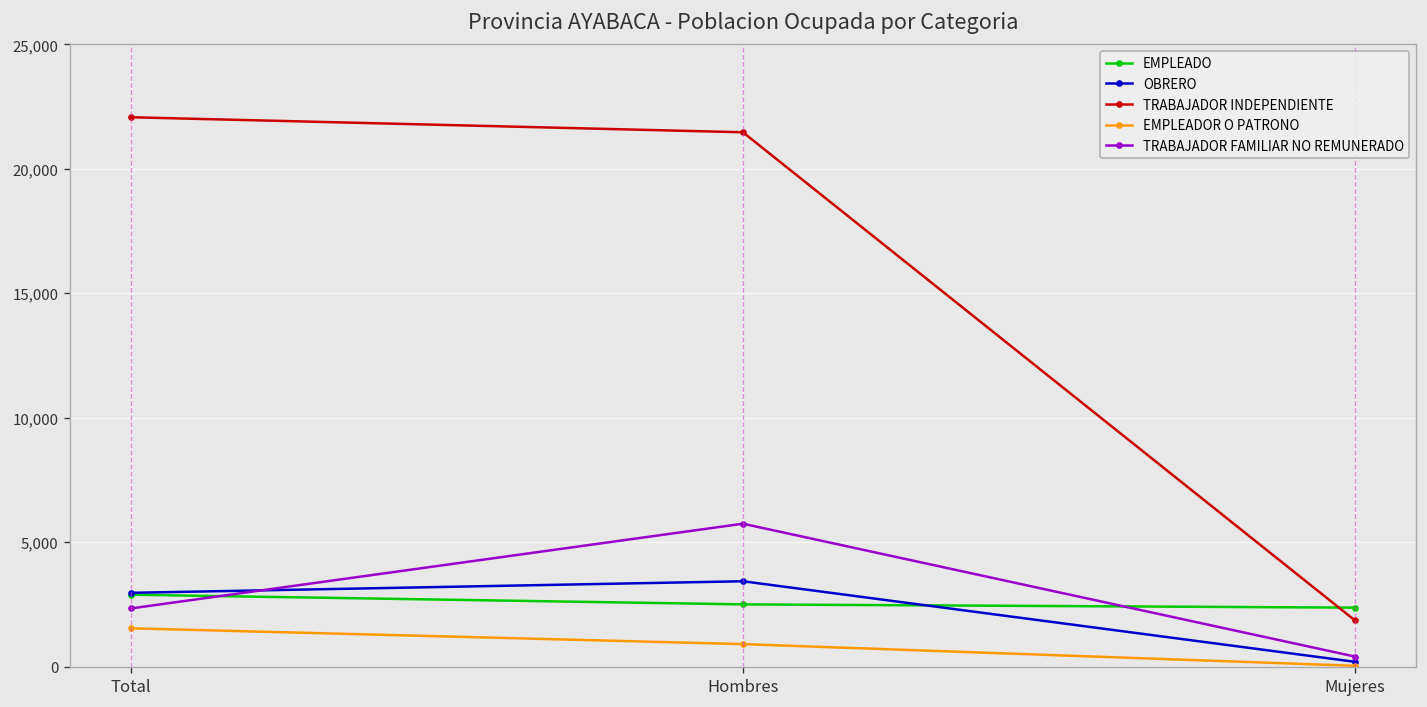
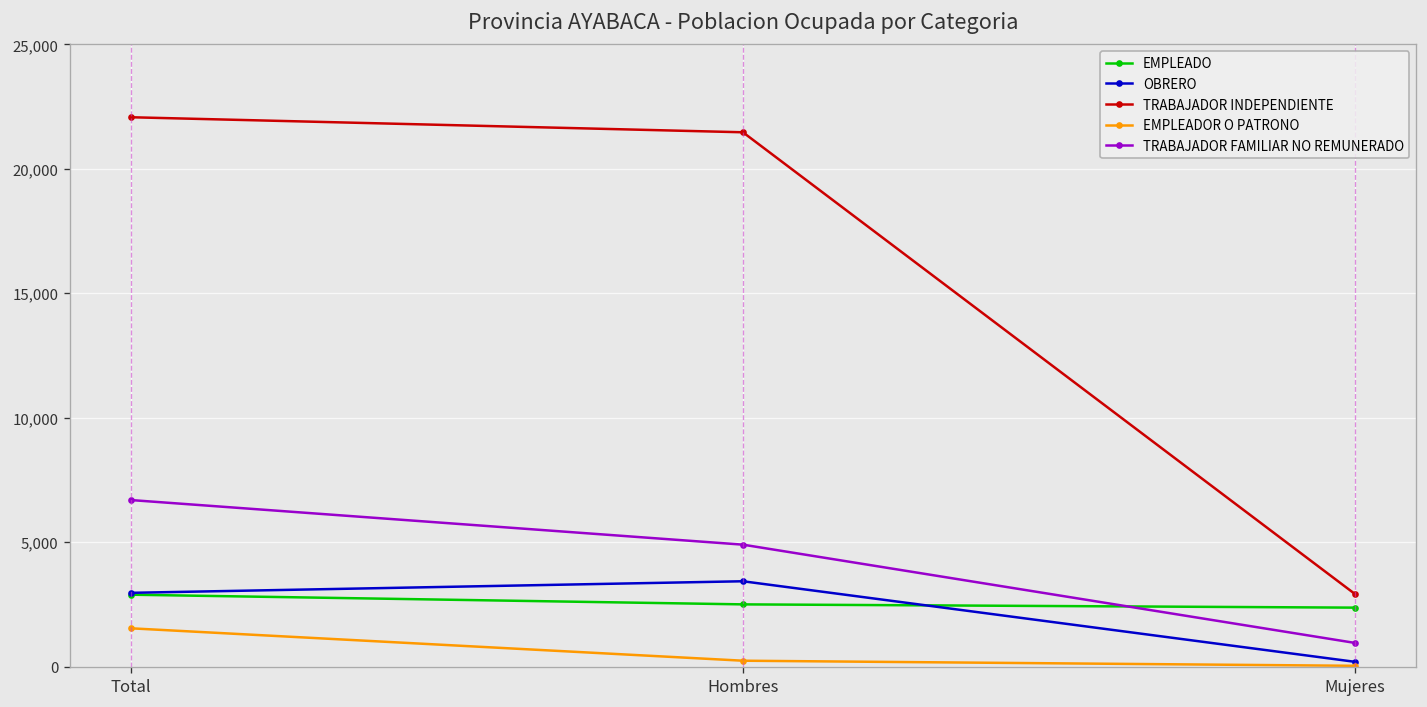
TRABAJADOR FAMILIAR NO REMUNERADO, Total: 2,300 -> 6,700
EMPLEADOR O PATRONO, Hombres: 900 -> 200
TRABAJADOR FAMILIAR NO REMUNERADO, Hombres: 5,700 -> 4,900
TRABAJADOR INDEPENDIENTE, Mujeres: 1,900 -> 2,900
TRABAJADOR FAMILIAR NO REMUNERADO, Mujeres: 400 -> 1,000
